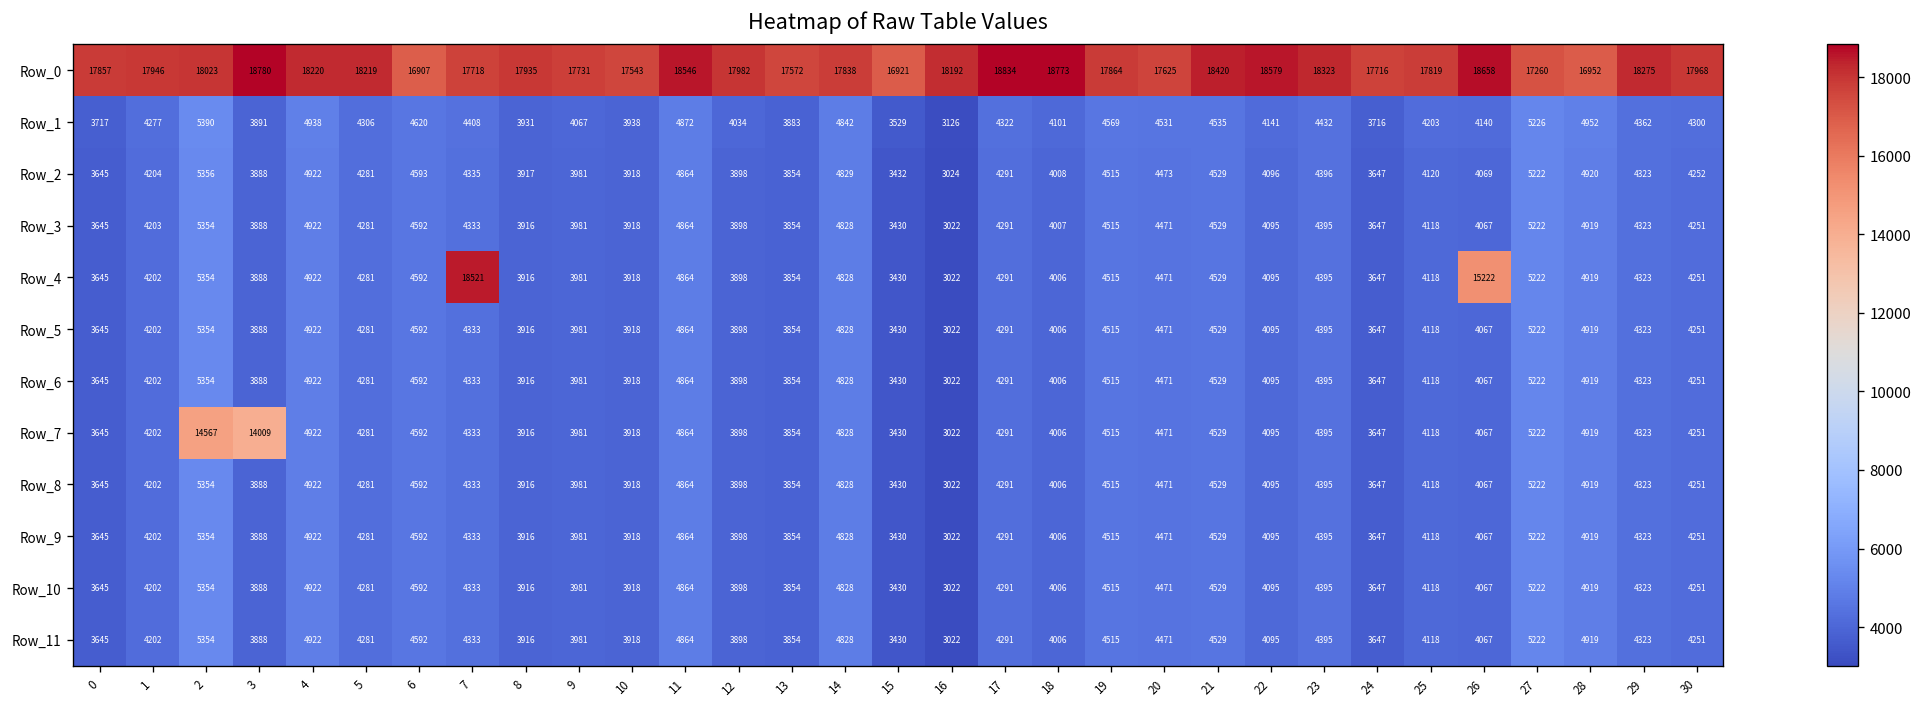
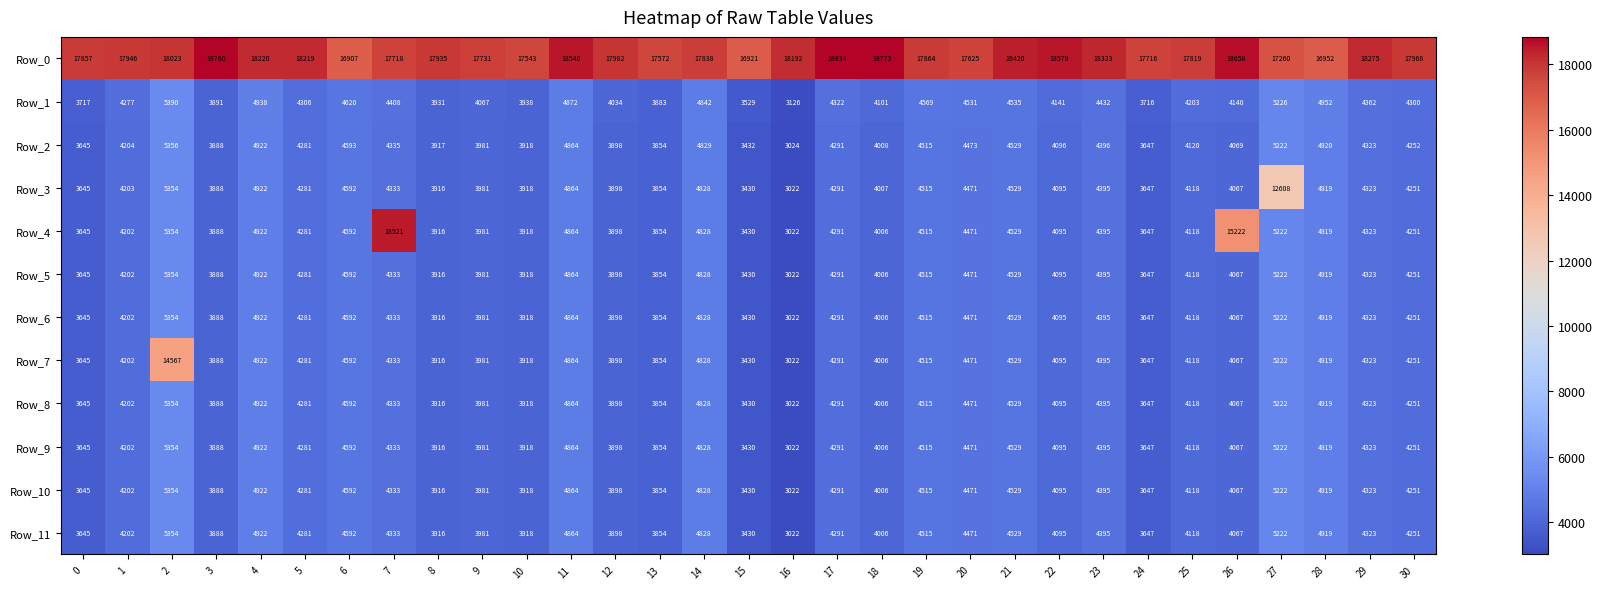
Row_3, 27: 5222 -> 12608
Row_7, 3: 14009 -> 3888
